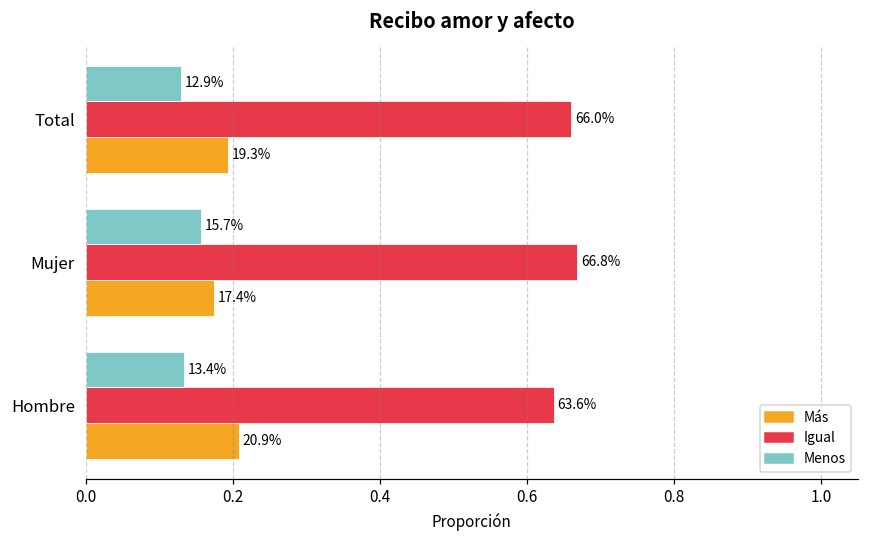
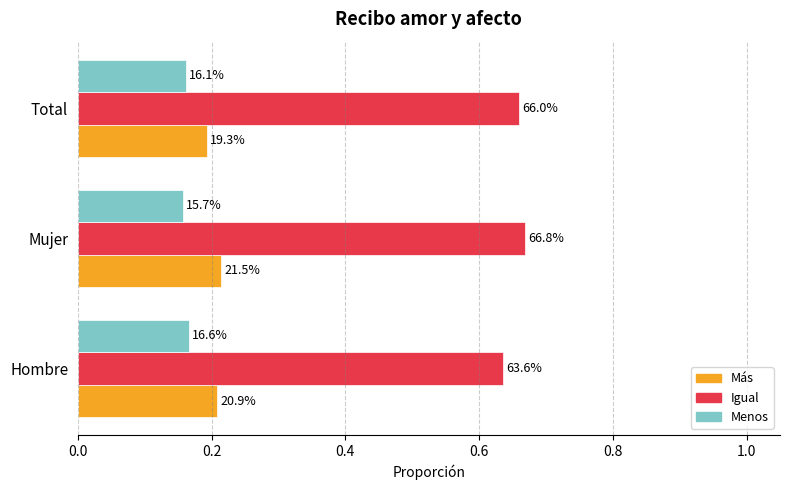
Menos, Total: 12.9% -> 16.1%
Más, Mujer: 17.4% -> 21.5%
Menos, Hombre: 13.4% -> 16.6%
